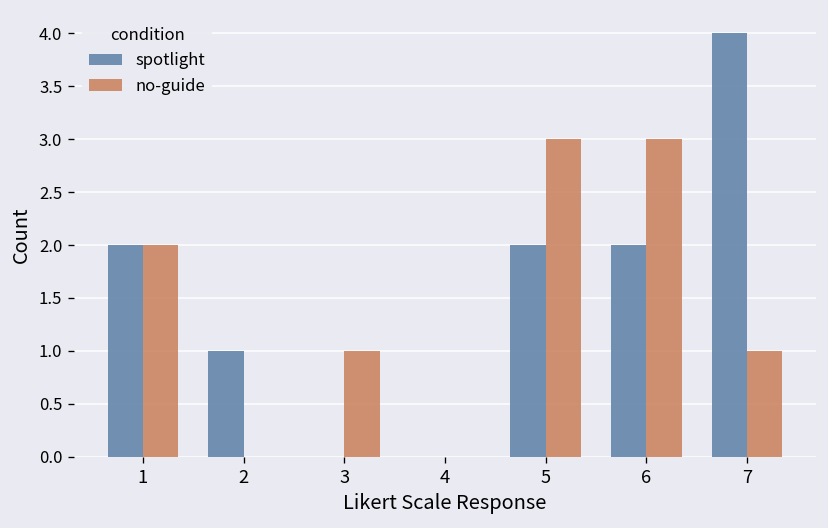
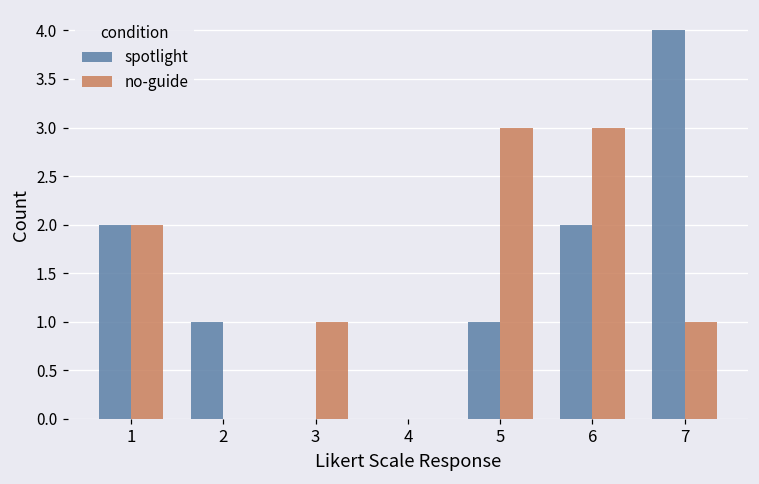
spotlight, 5: 2 -> 1
